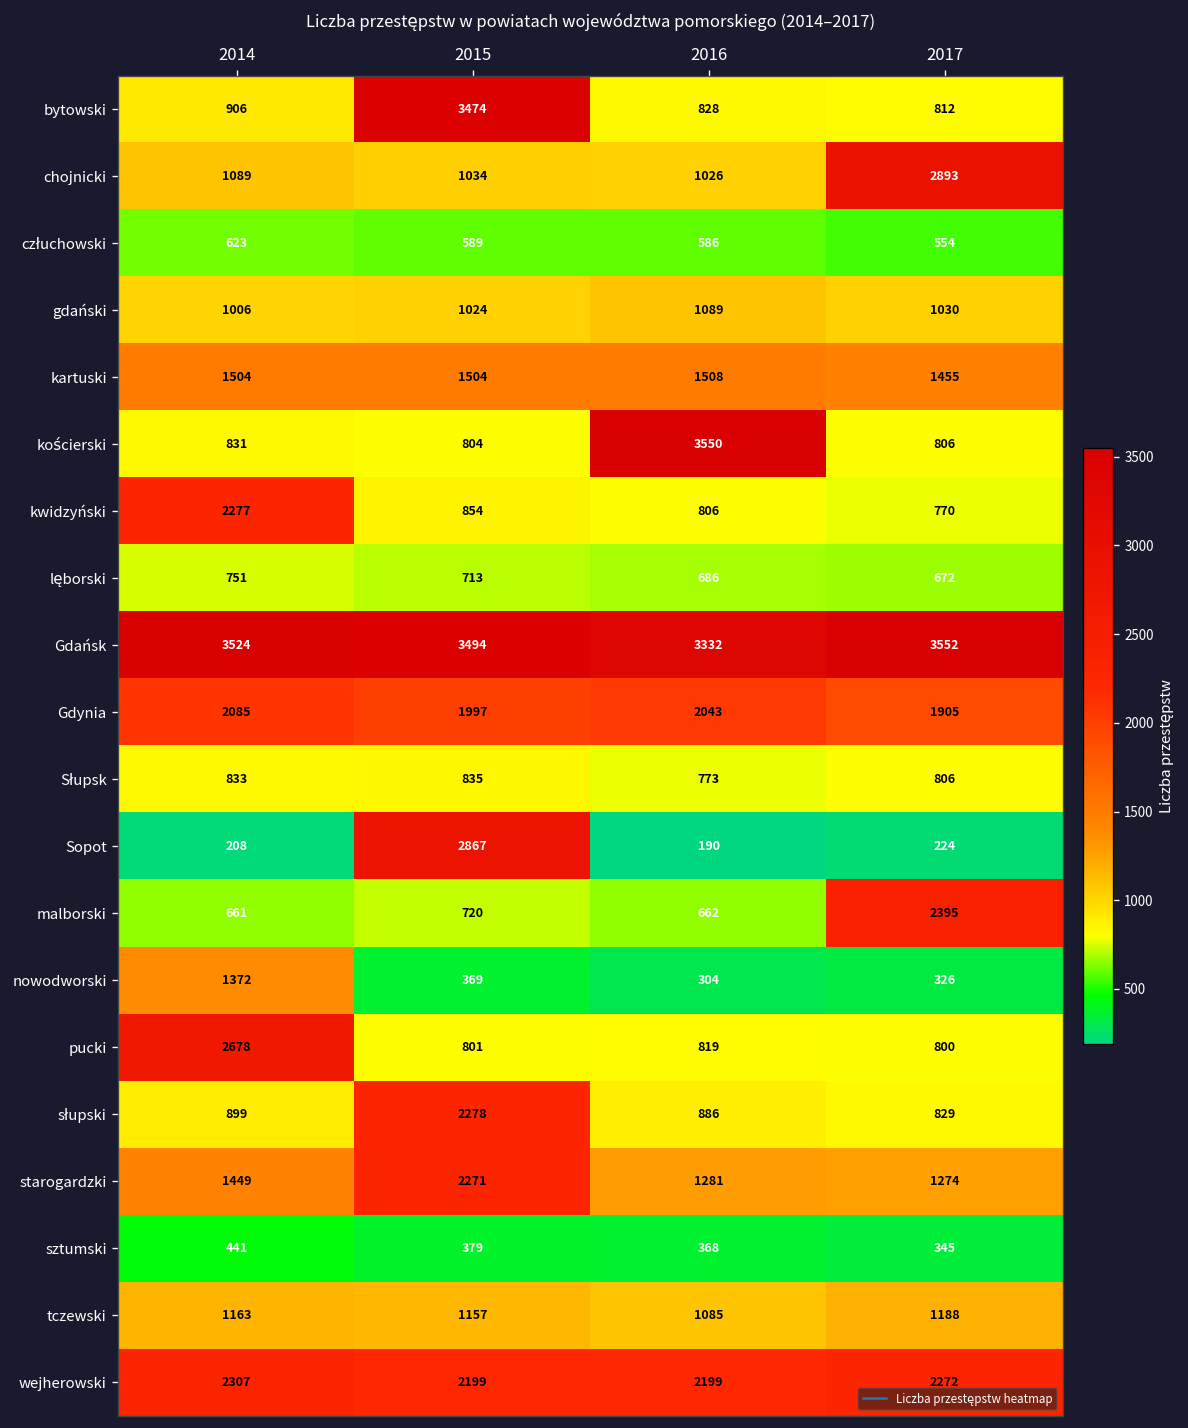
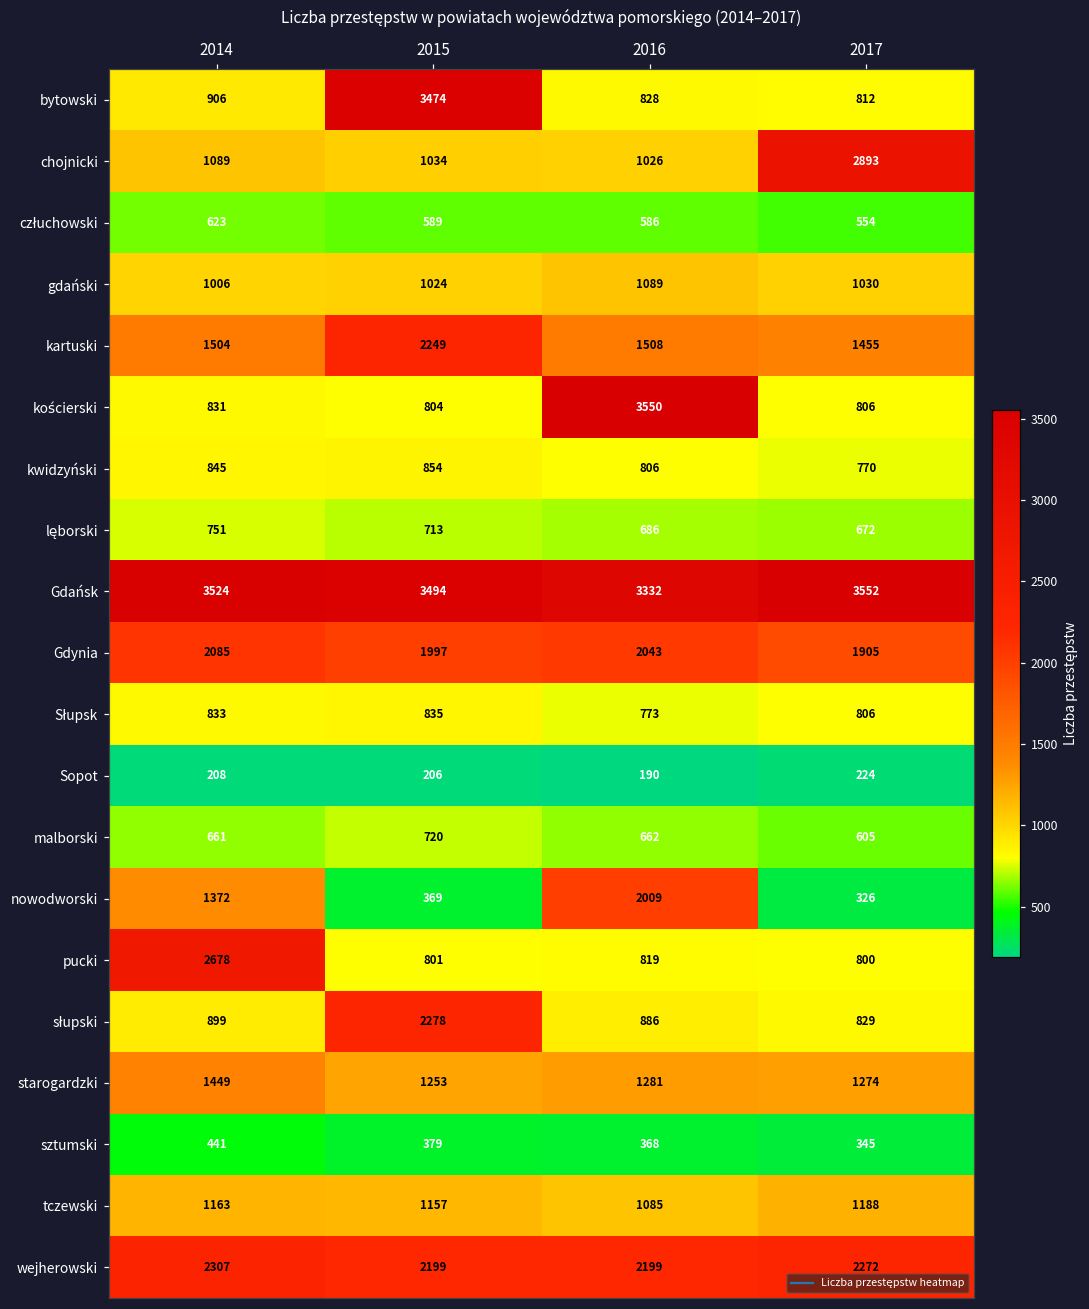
kartuski, 2015: 1504 -> 2249
kwidzyński, 2014: 2277 -> 845
Sopot, 2015: 2867 -> 206
malborski, 2017: 2395 -> 605
nowodworski, 2016: 304 -> 2009
starogardzki, 2015: 2271 -> 1253
